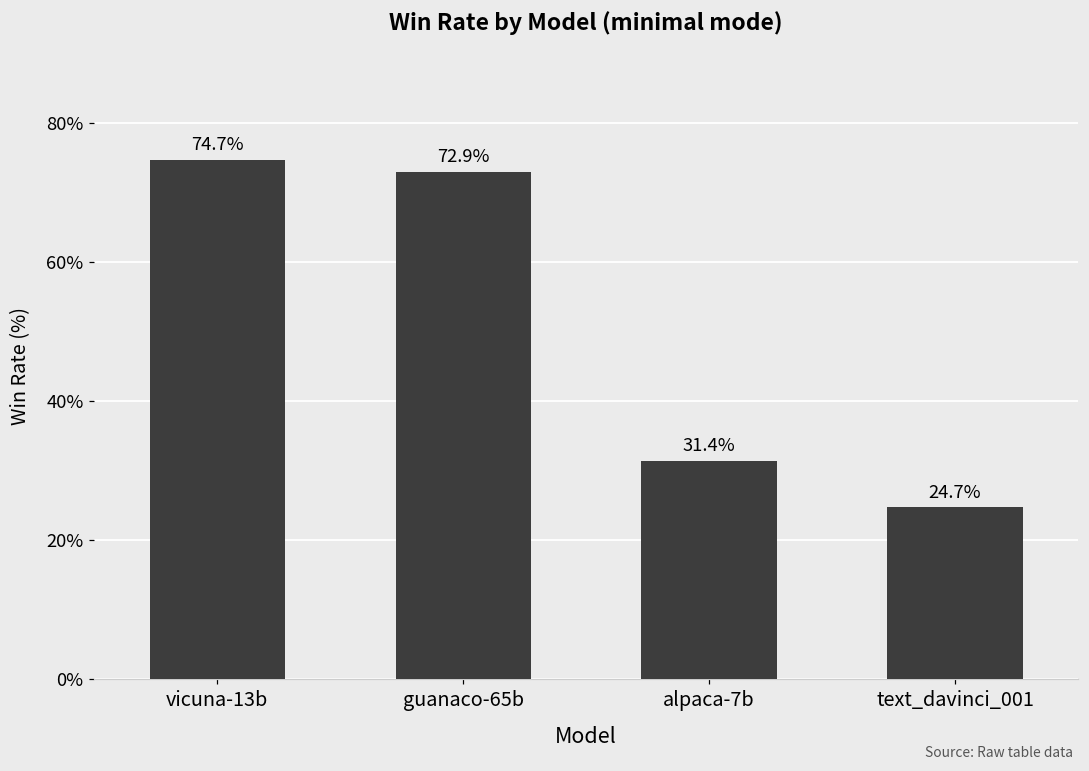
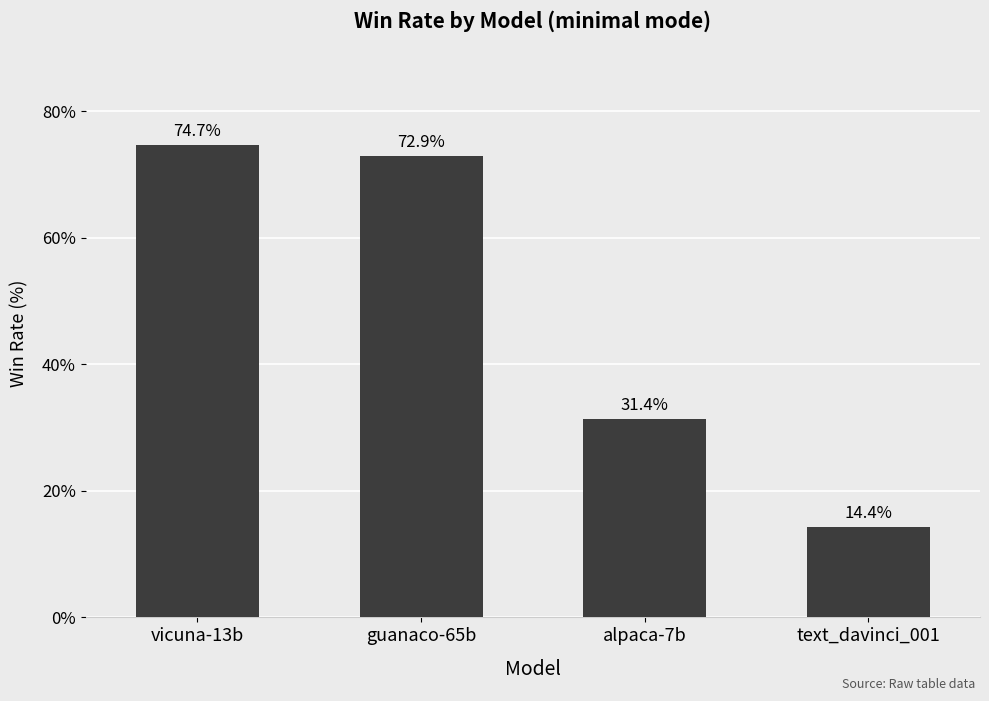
text_davinci_001: 24.7% -> 14.4%
